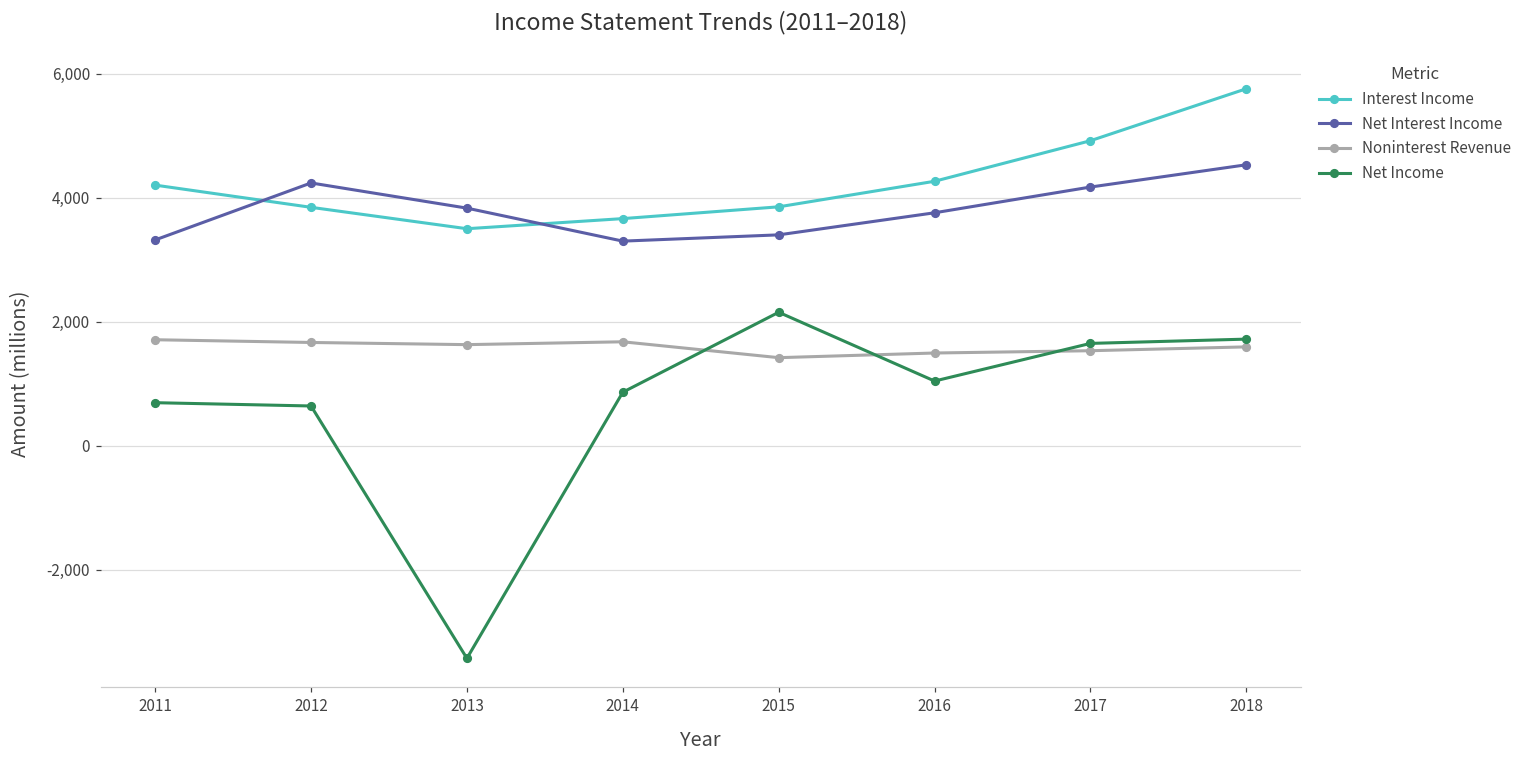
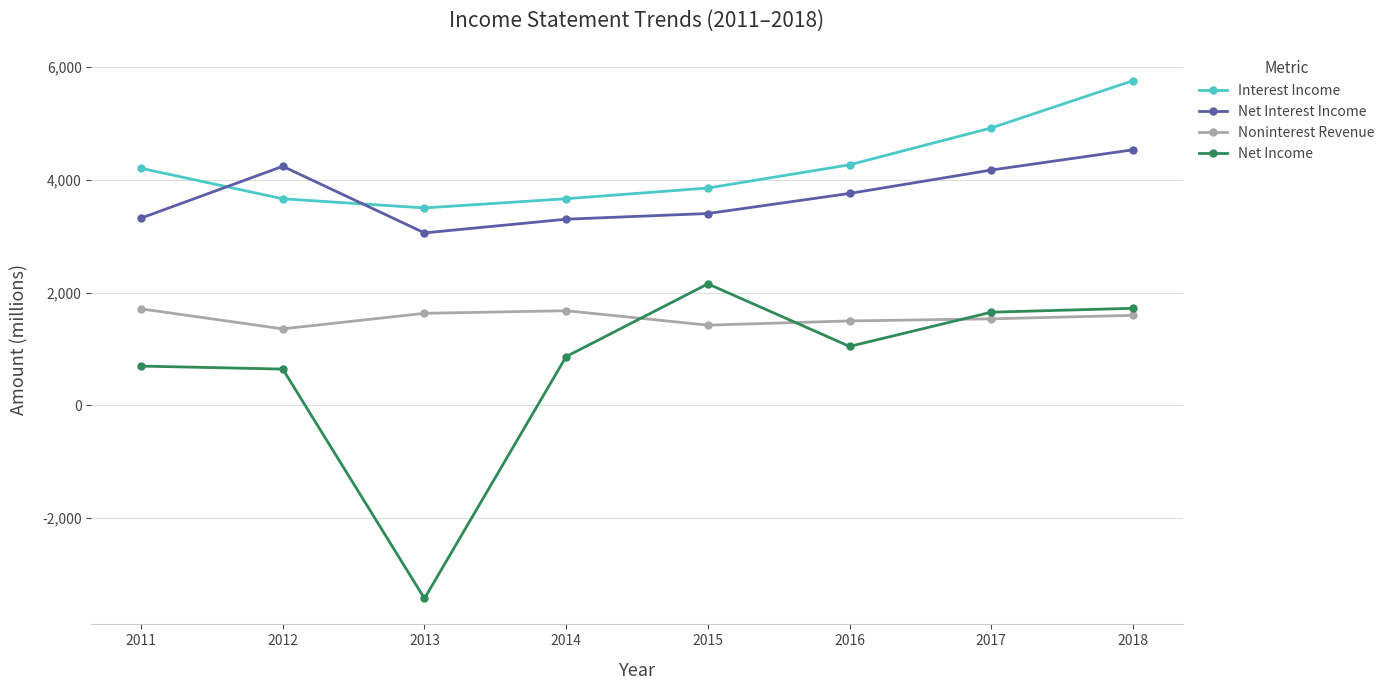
Interest Income, 2012: 3,800 -> 3,700
Noninterest Revenue, 2012: 1,700 -> 1,400
Net Interest Income, 2013: 3,800 -> 3,100
